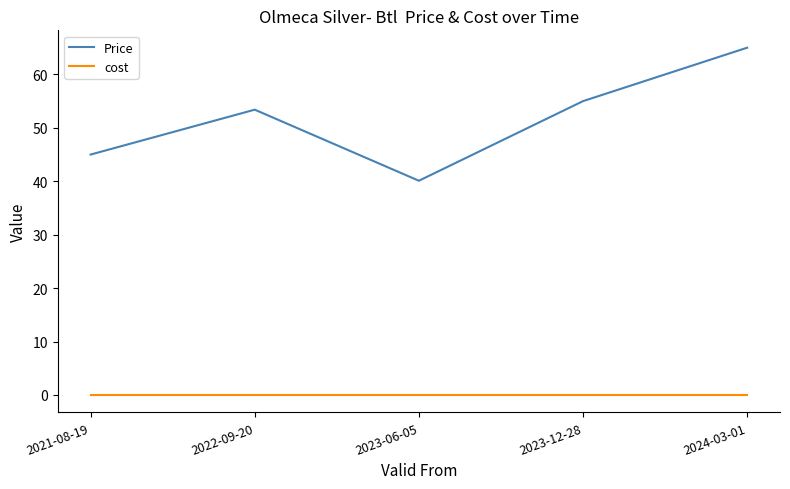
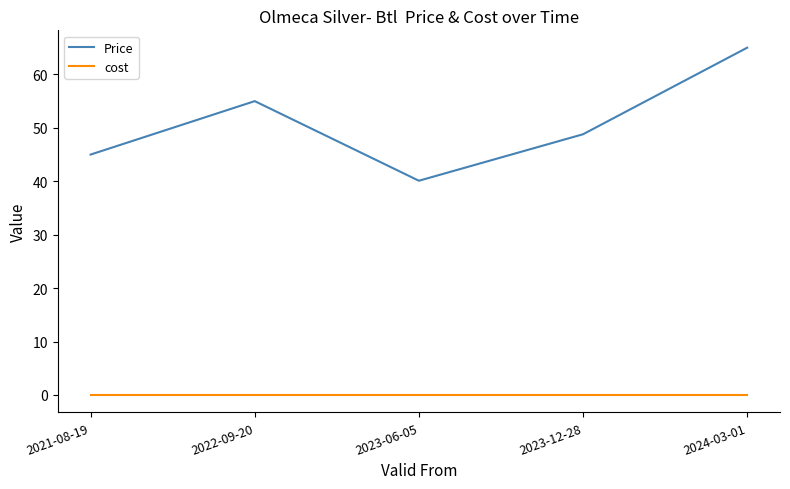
Price, 2022-09-20: 53 -> 55
Price, 2023-12-28: 55 -> 49
